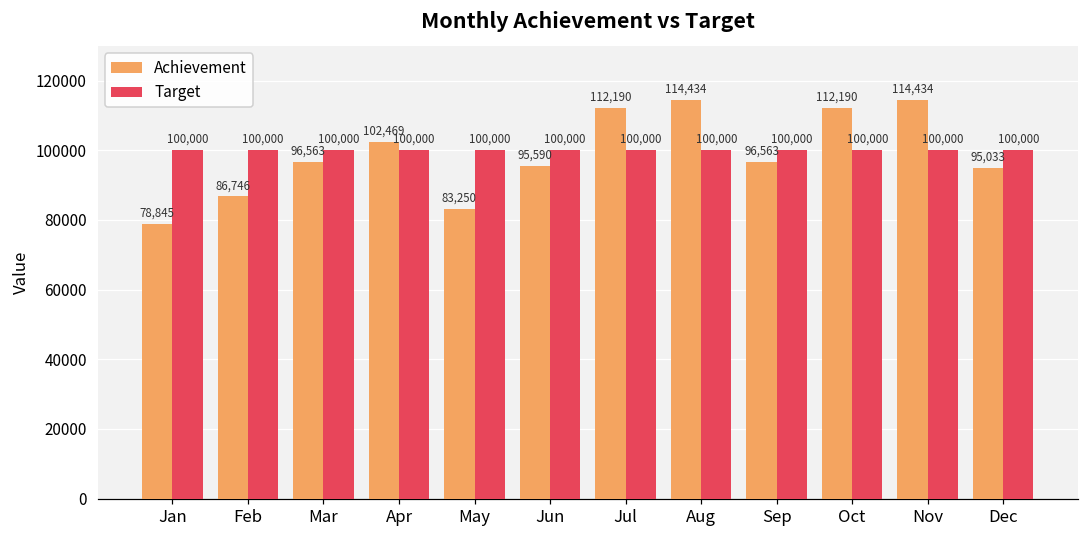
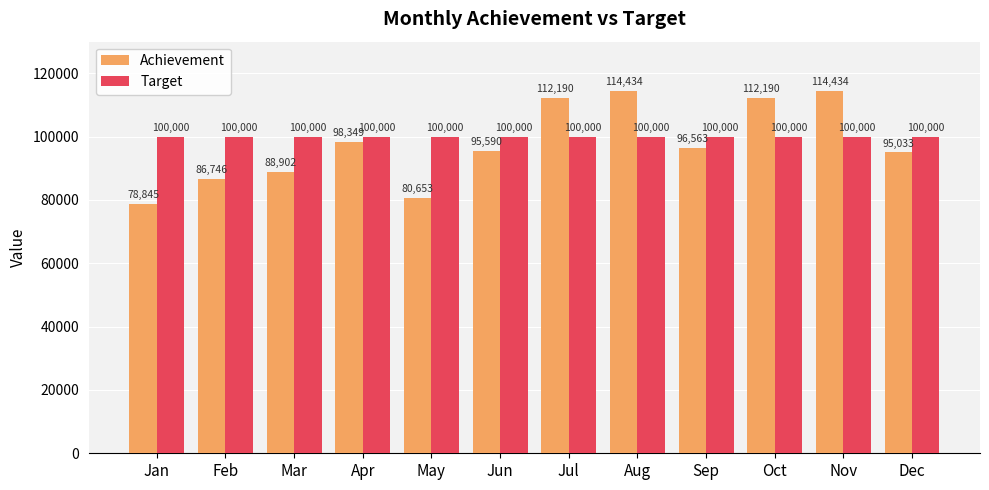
Achievement, Mar: 96,563 -> 88,902
Achievement, Apr: 102,469 -> 98,349
Achievement, May: 83,250 -> 80,653
